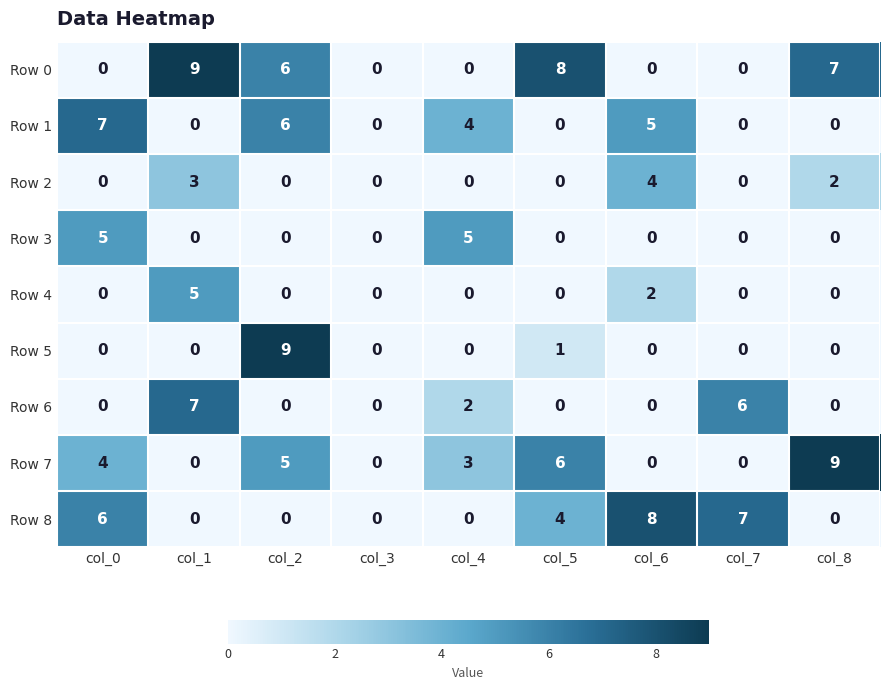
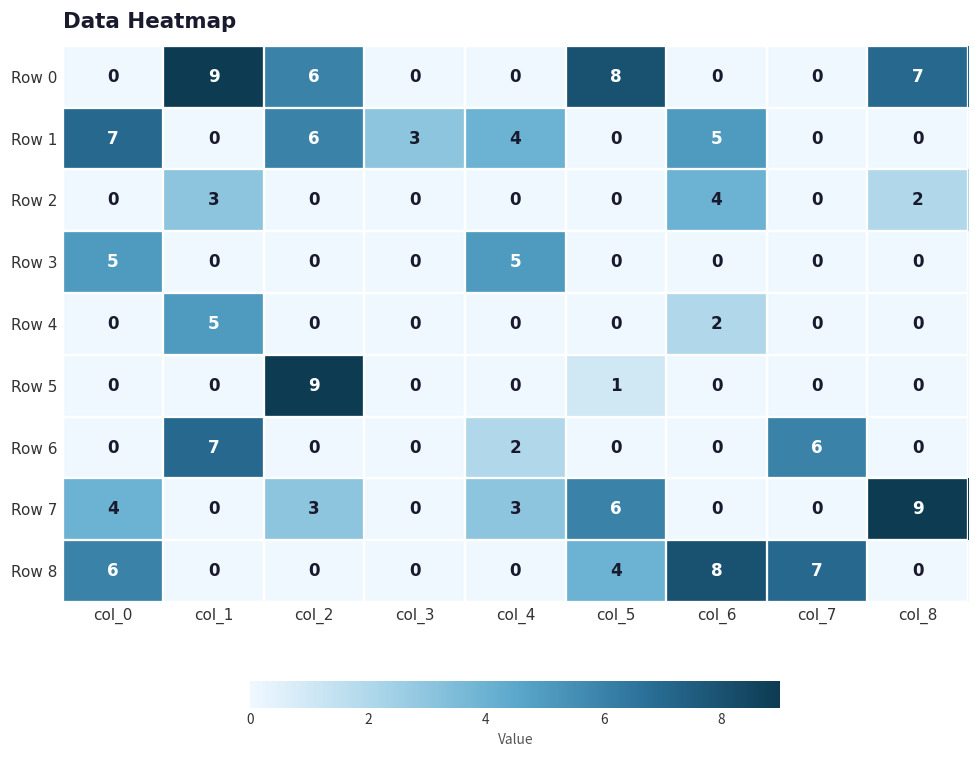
Row 1, col_3: 0 -> 3
Row 7, col_2: 5 -> 3
